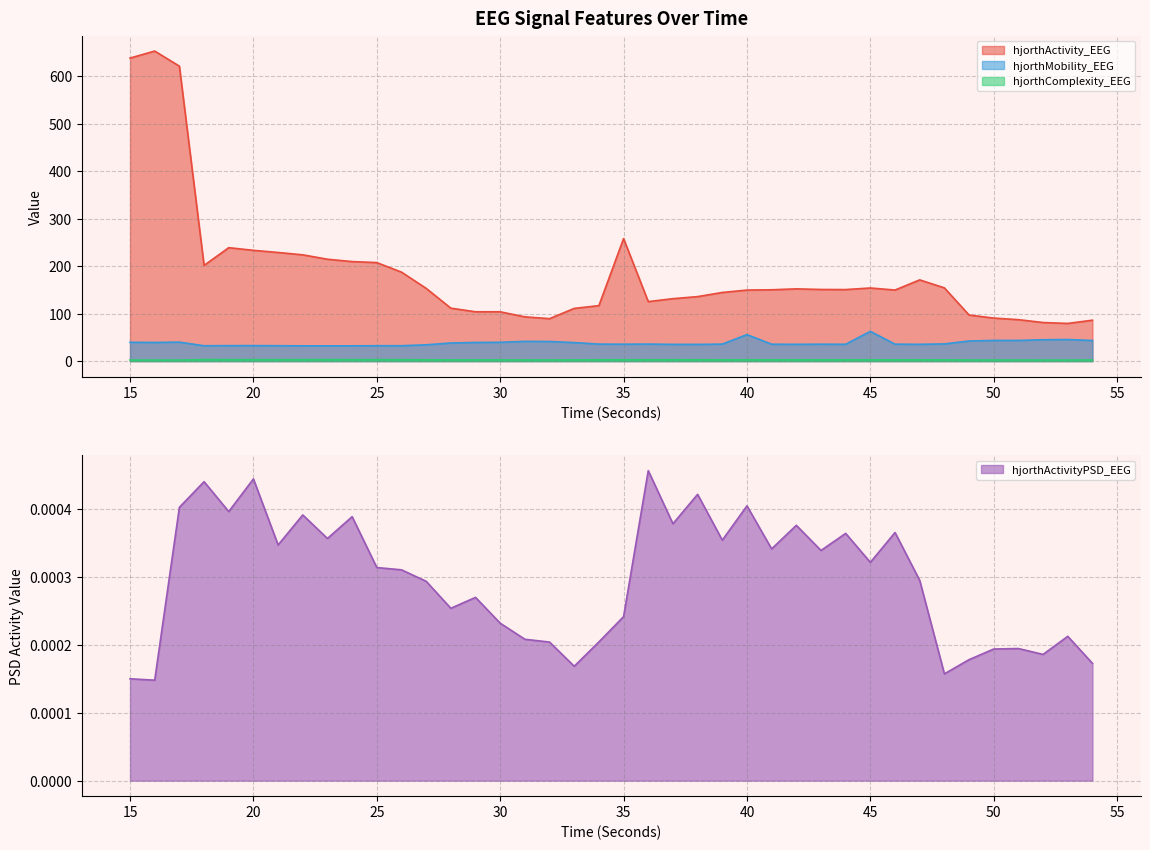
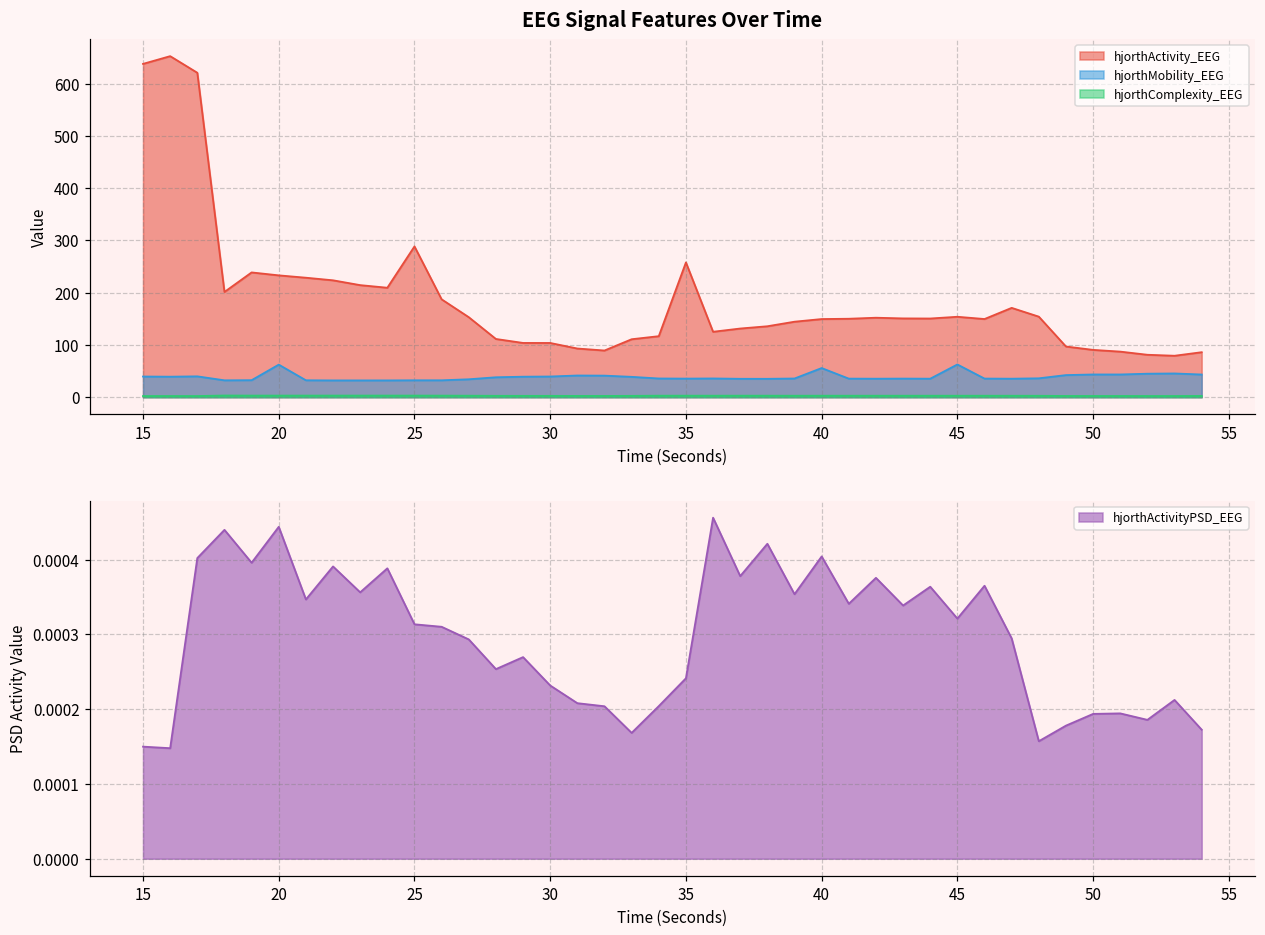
EEG Signal Features Over Time, hjorthMobility_EEG, 20: 30 -> 60
EEG Signal Features Over Time, hjorthActivity_EEG, 25: 210 -> 290
